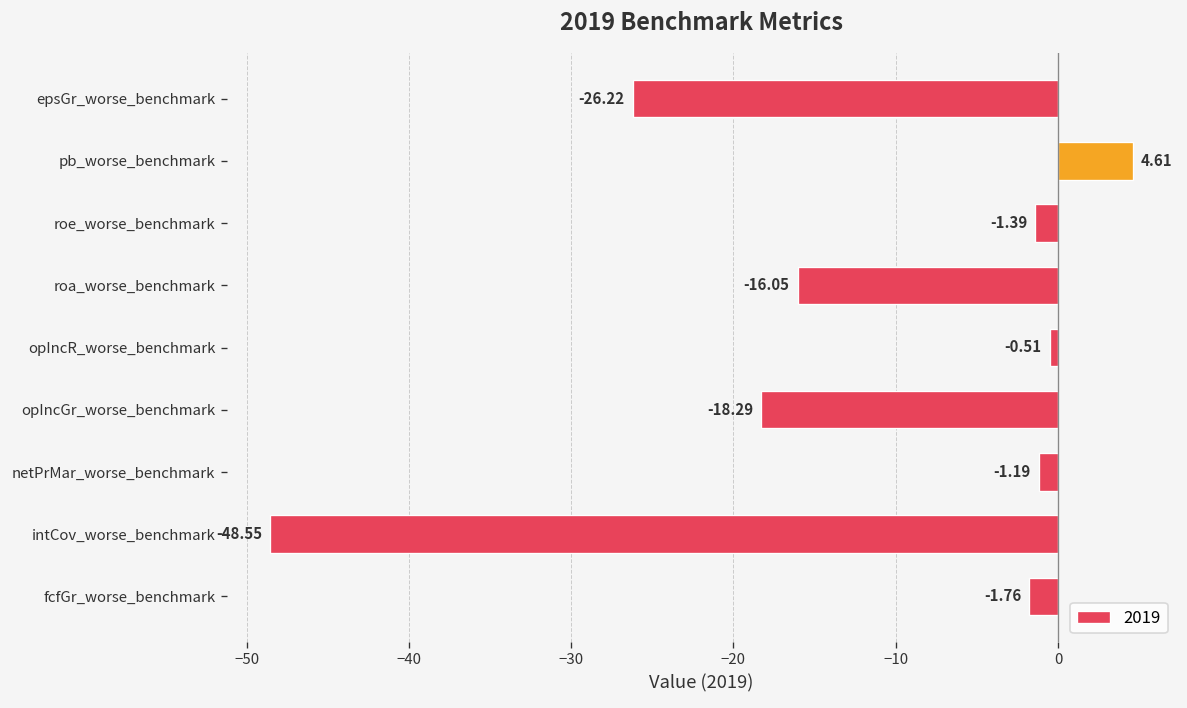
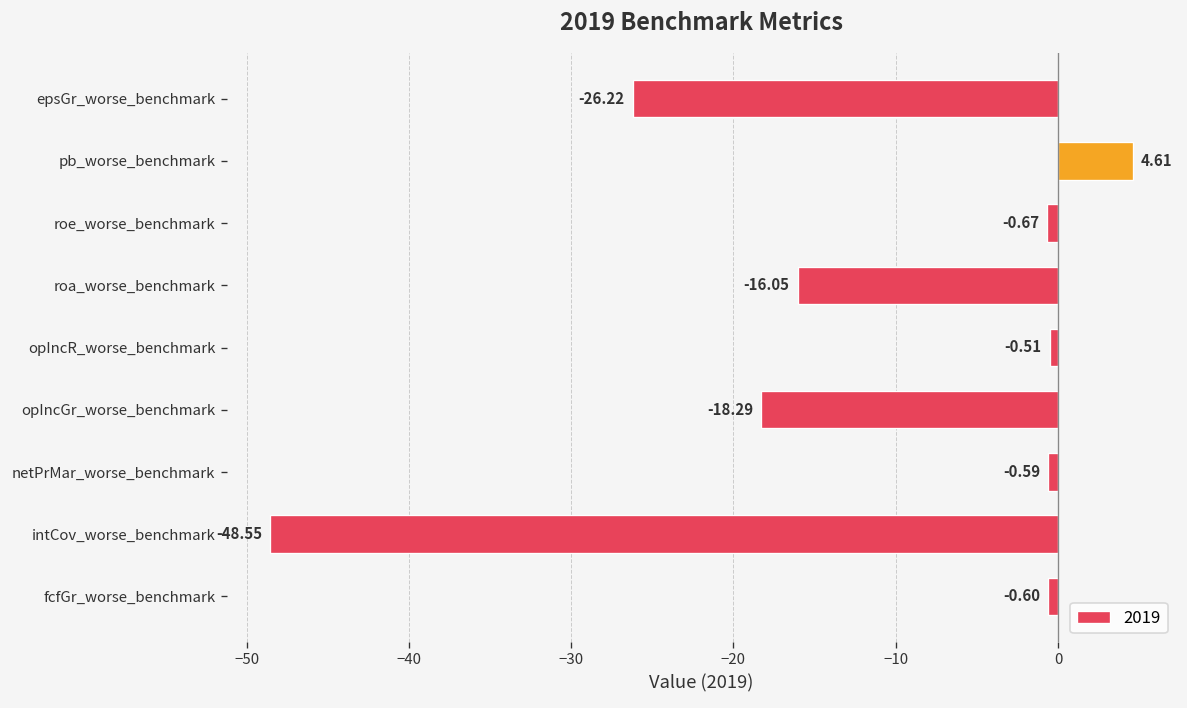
roe_worse_benchmark: -1.39 -> -0.67
netPrMar_worse_benchmark: -1.19 -> -0.59
fcfGr_worse_benchmark: -1.76 -> -0.60
